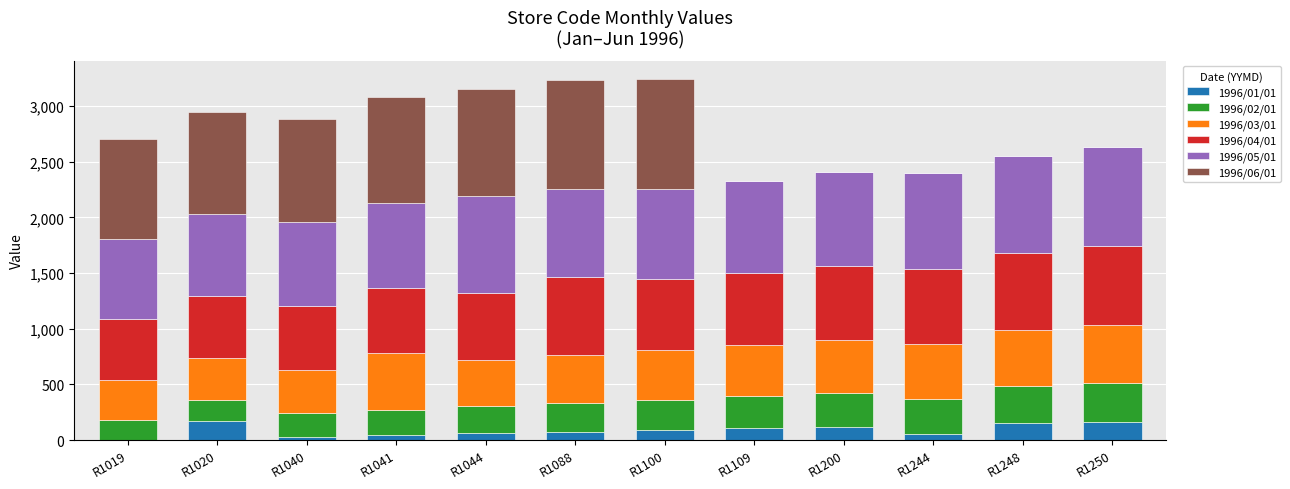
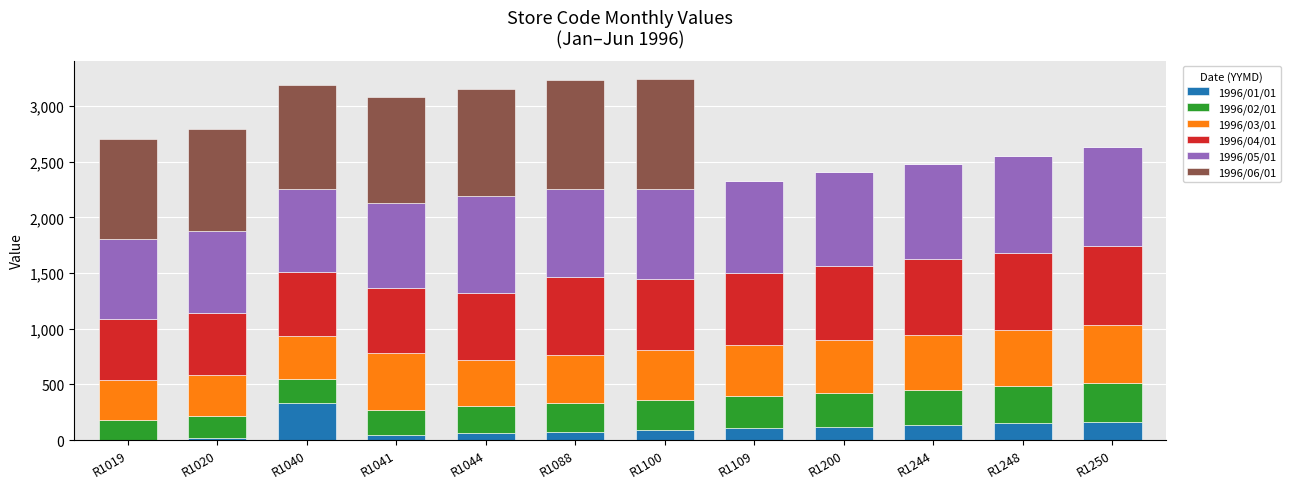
1996/01/01, R1020: 170 -> 20
1996/01/01, R1040: 30 -> 330
1996/01/01, R1244: 50 -> 140
